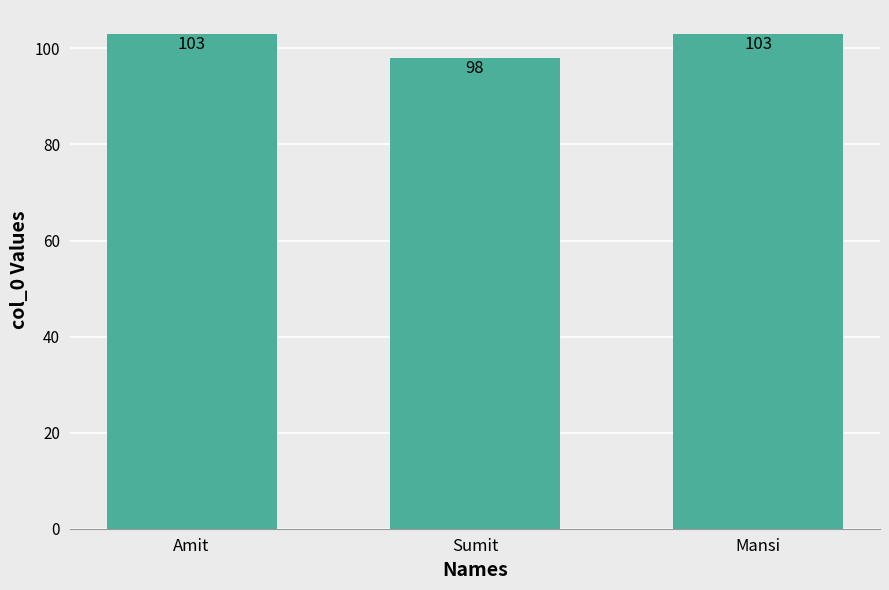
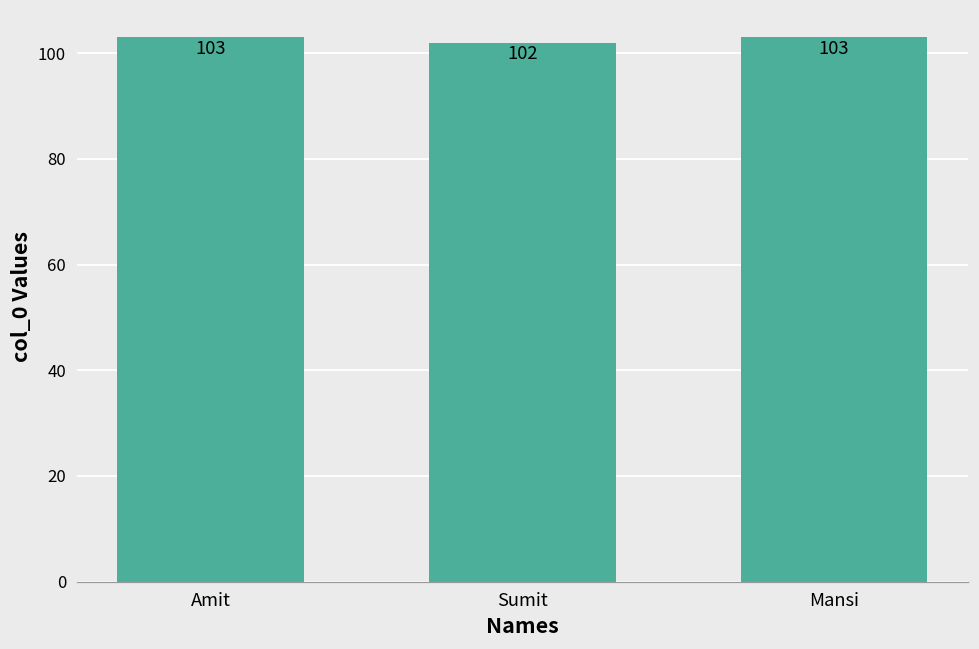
Sumit: 98 -> 102
